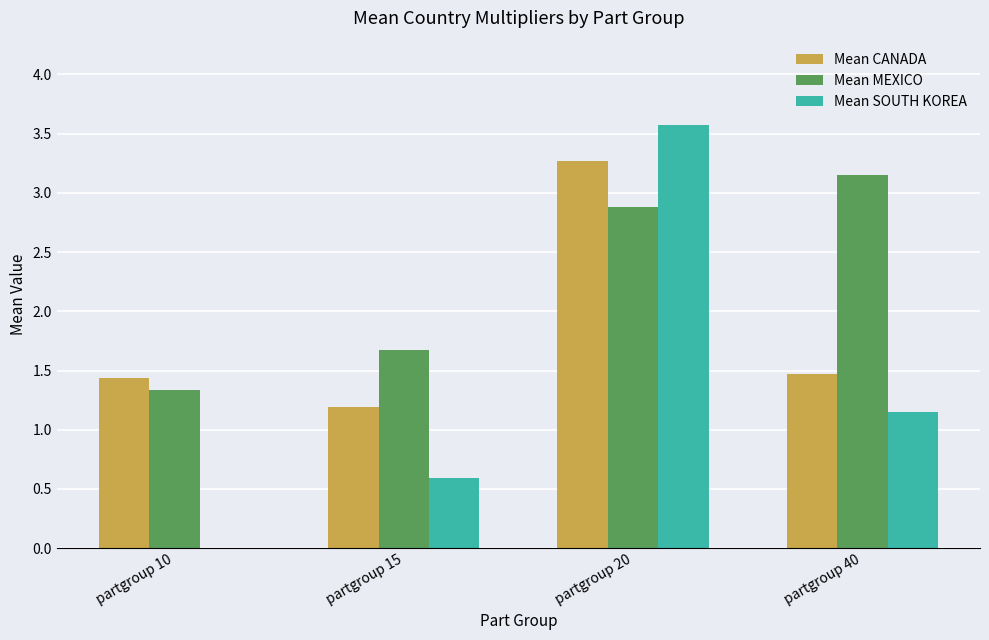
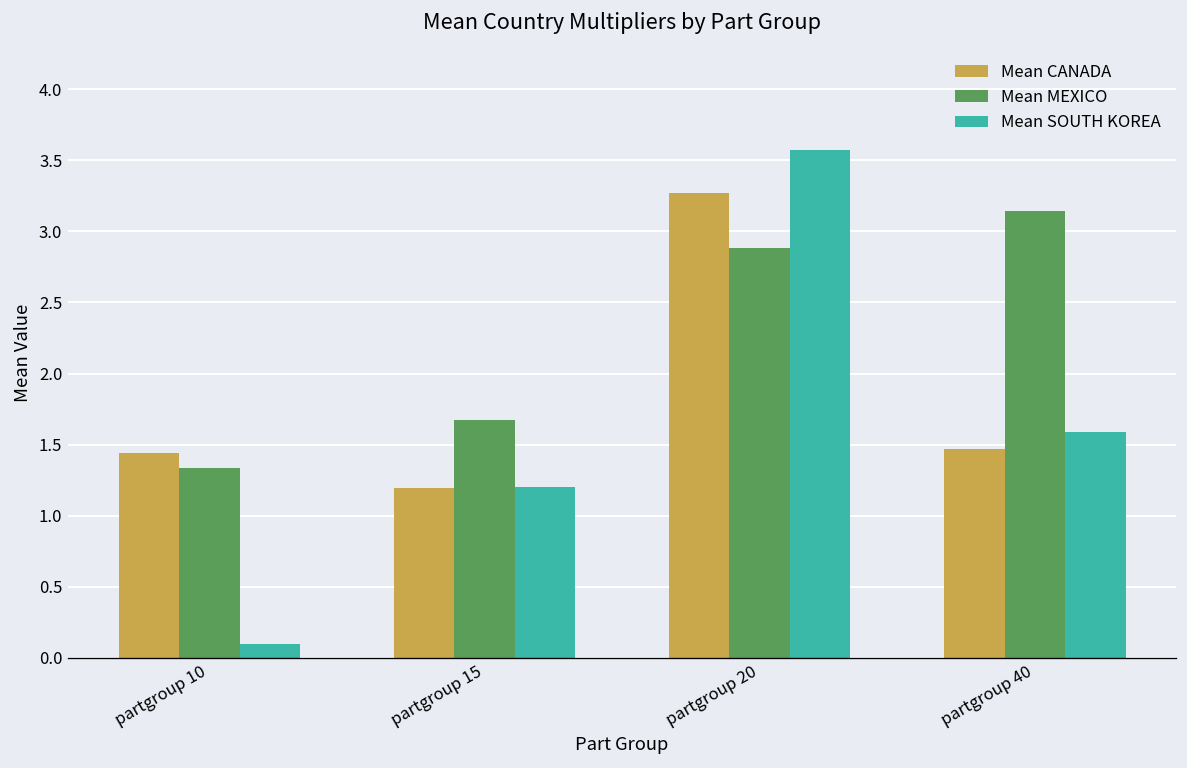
Mean SOUTH KOREA, partgroup 10: 0.0 -> 0.1
Mean SOUTH KOREA, partgroup 15: 0.59 -> 1.20
Mean SOUTH KOREA, partgroup 40: 1.15 -> 1.59
